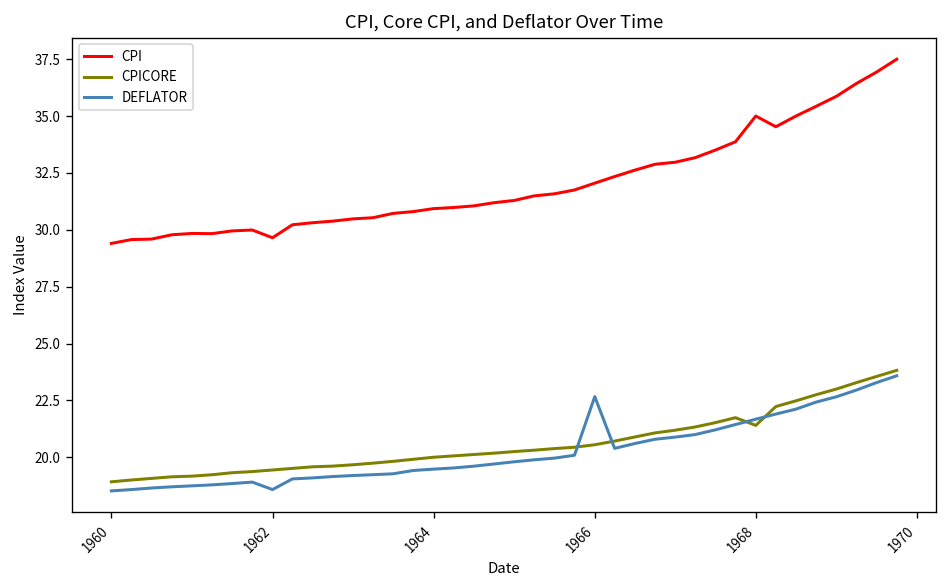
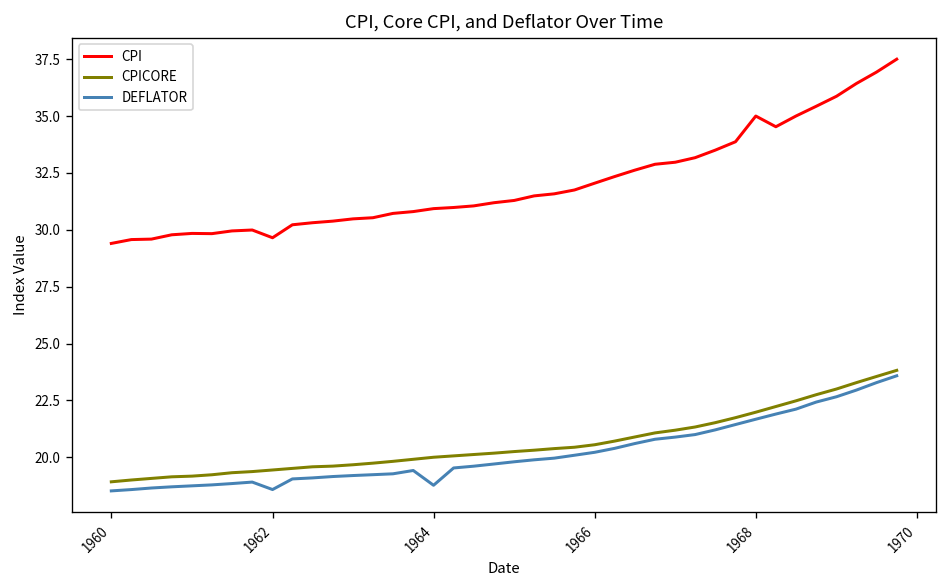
DEFLATOR, 1964: 19.5 -> 18.8
DEFLATOR, 1966: 22.7 -> 20.2
CPICORE, 1968: 21.4 -> 22.0
